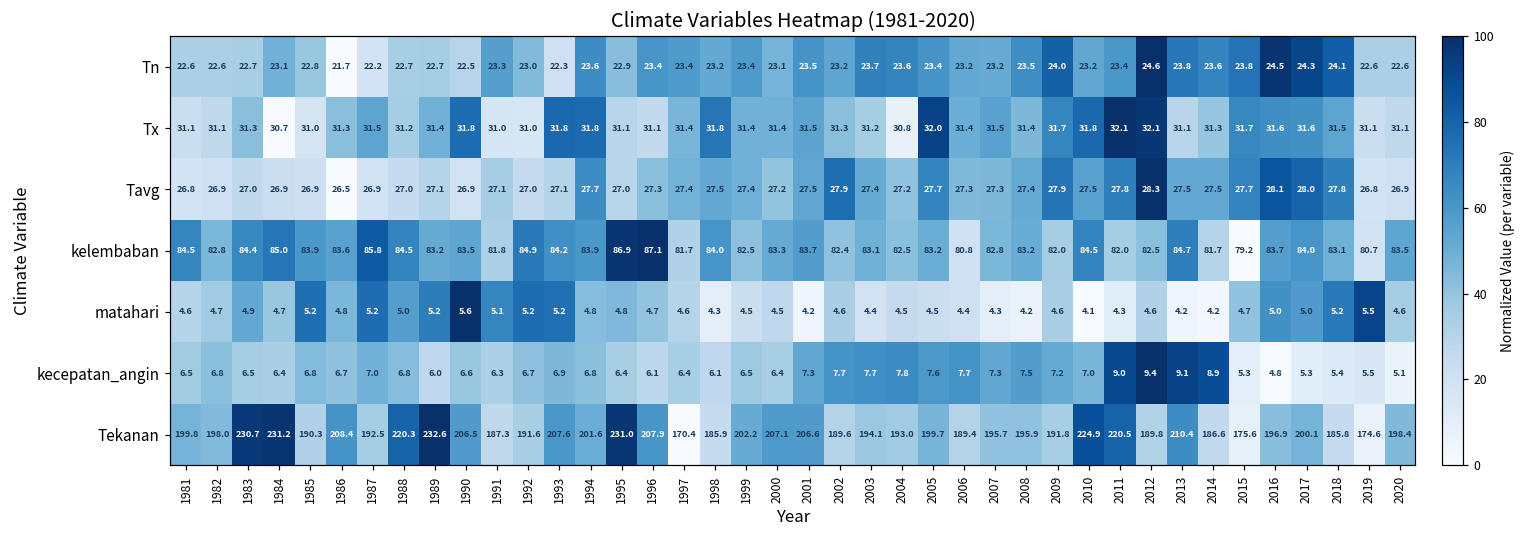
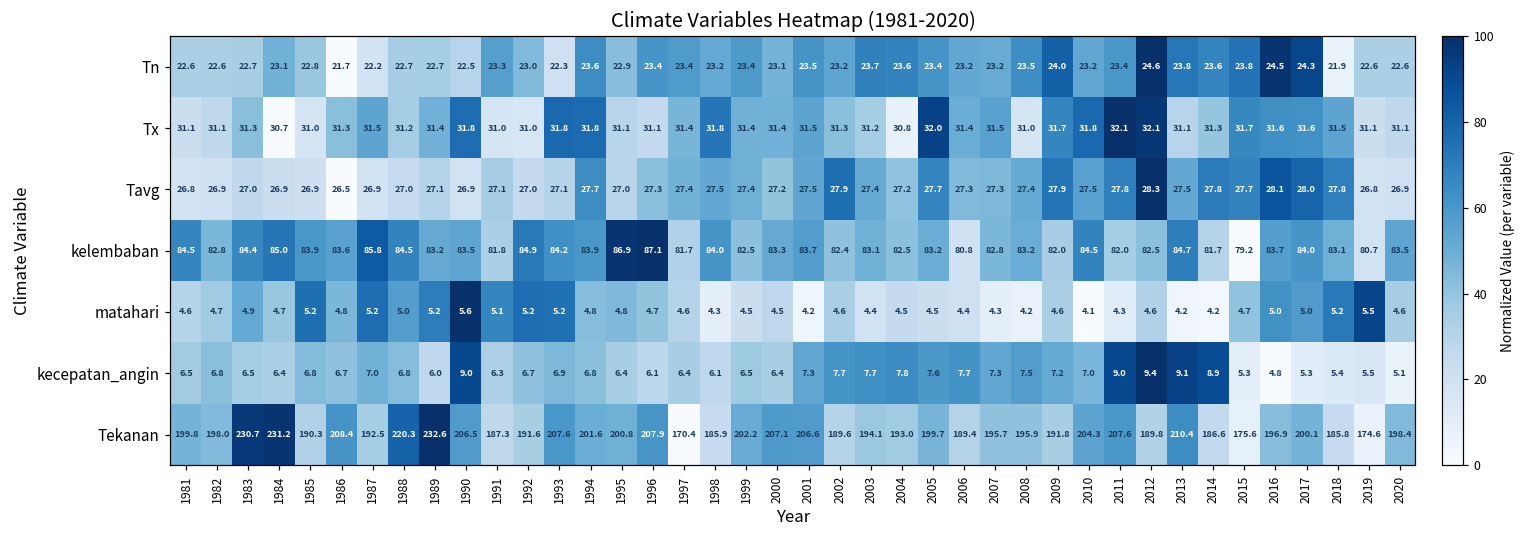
Tn, 2018: 24.1 -> 21.9
Tx, 2008: 31.4 -> 31.0
Tavg, 2014: 27.5 -> 27.8
kecepatan_angin, 1990: 6.6 -> 9.0
Tekanan, 1995: 231.0 -> 200.8
Tekanan, 2010: 224.9 -> 204.3
Tekanan, 2011: 220.5 -> 207.6
